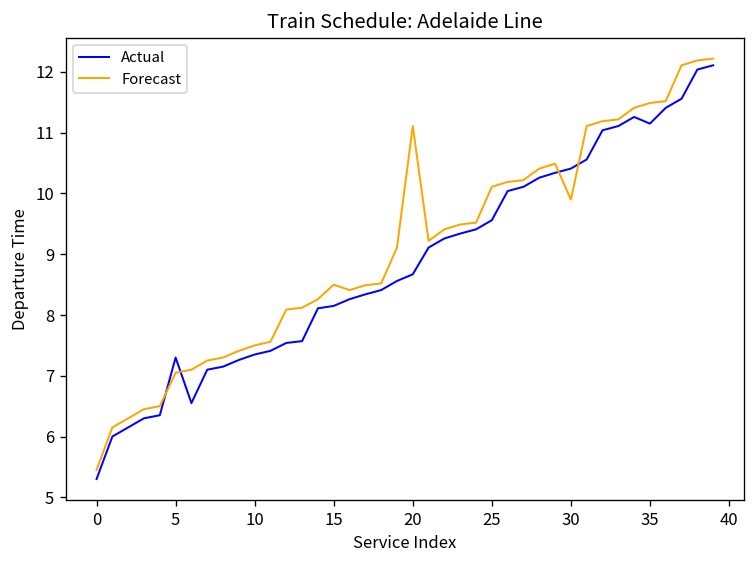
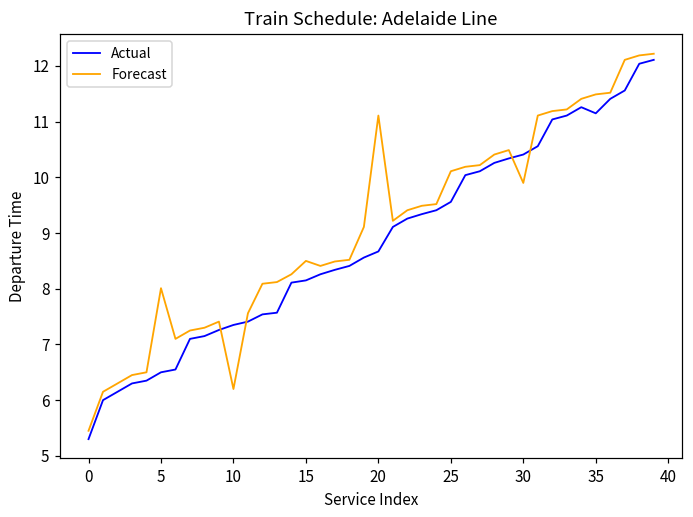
Actual, 5: 7.3 -> 6.5
Forecast, 5: 7.1 -> 8.0
Forecast, 10: 7.5 -> 6.2
